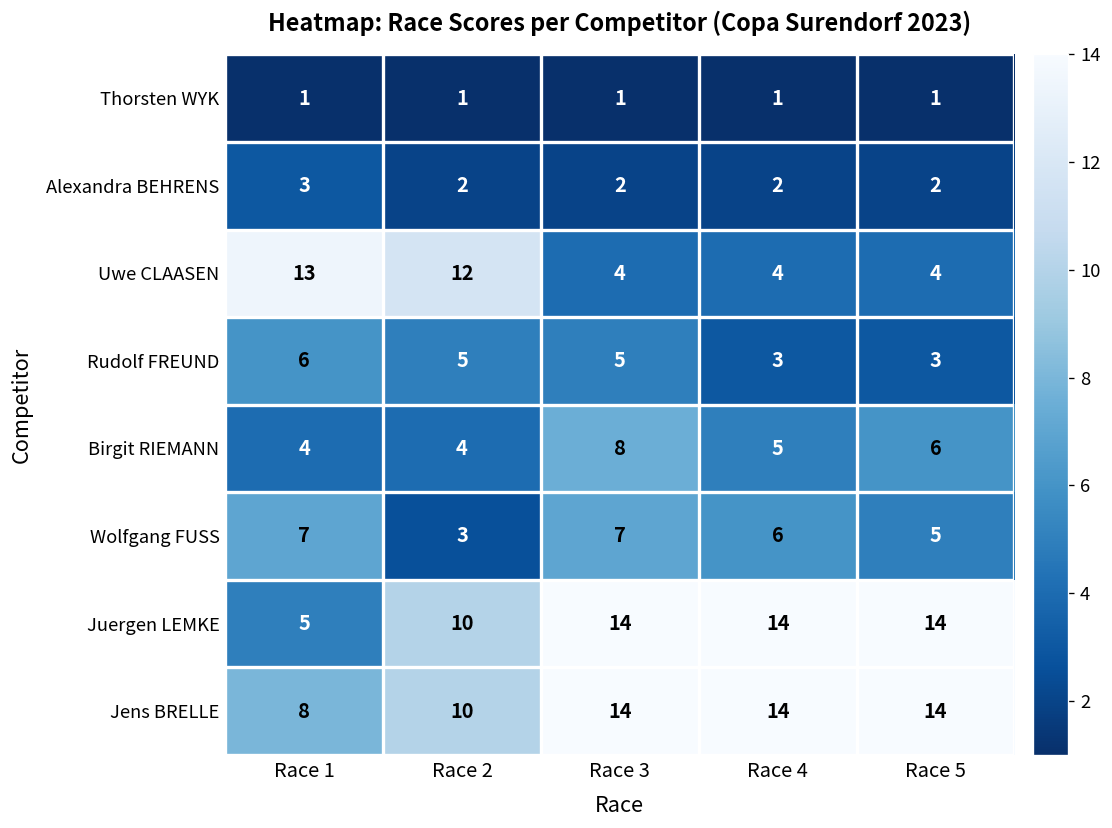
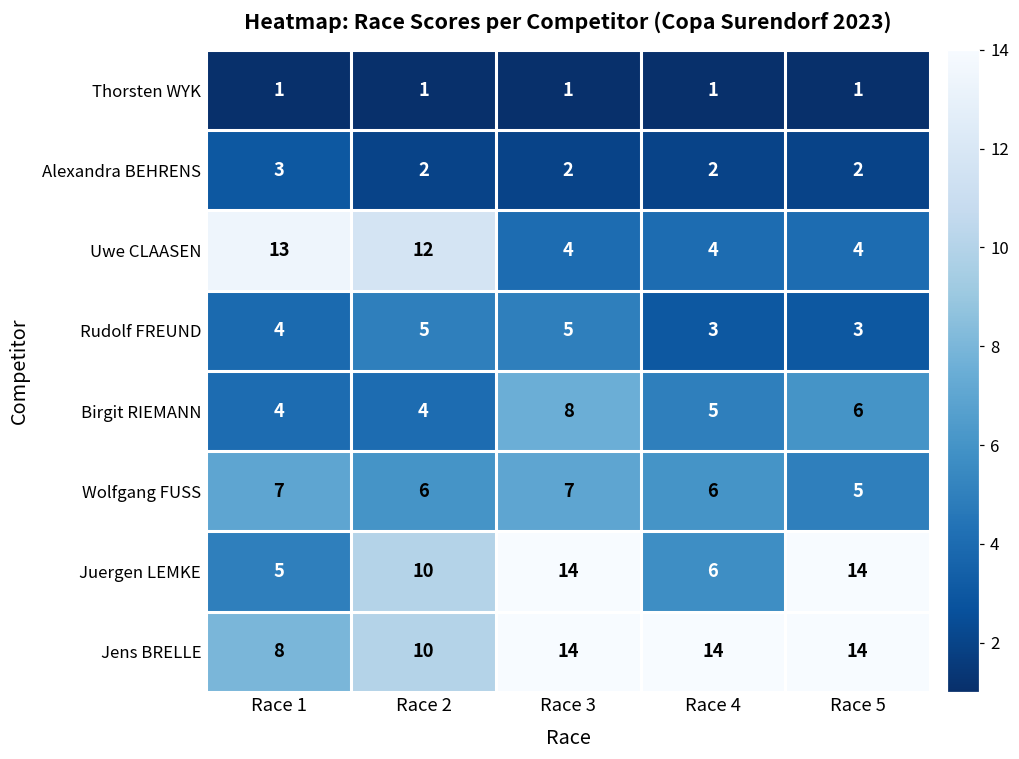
Rudolf FREUND, Race 1: 6 -> 4
Wolfgang FUSS, Race 2: 3 -> 6
Juergen LEMKE, Race 4: 14 -> 6
